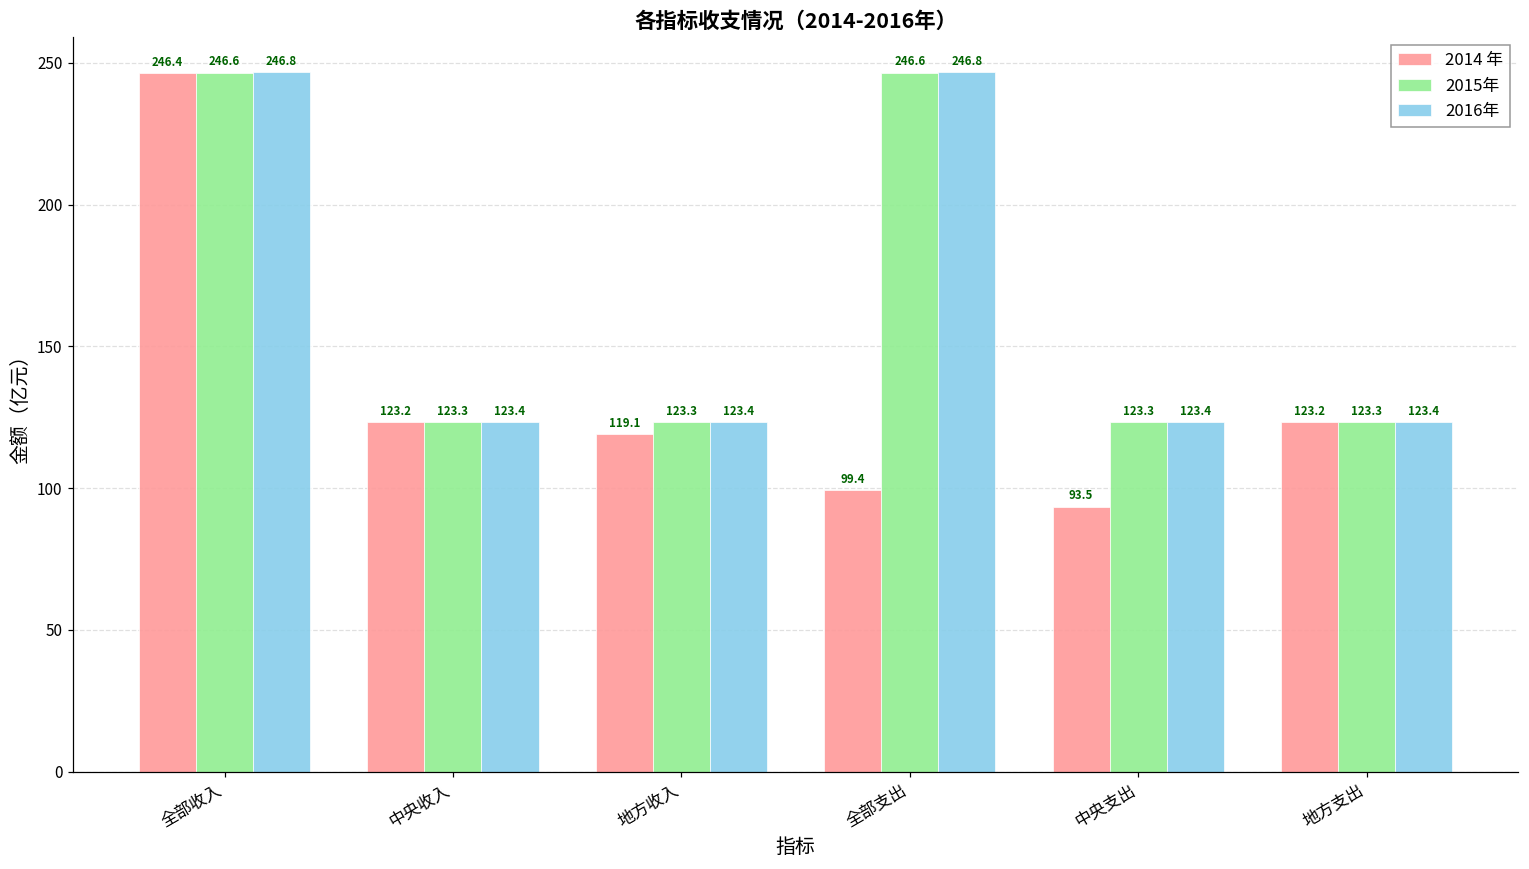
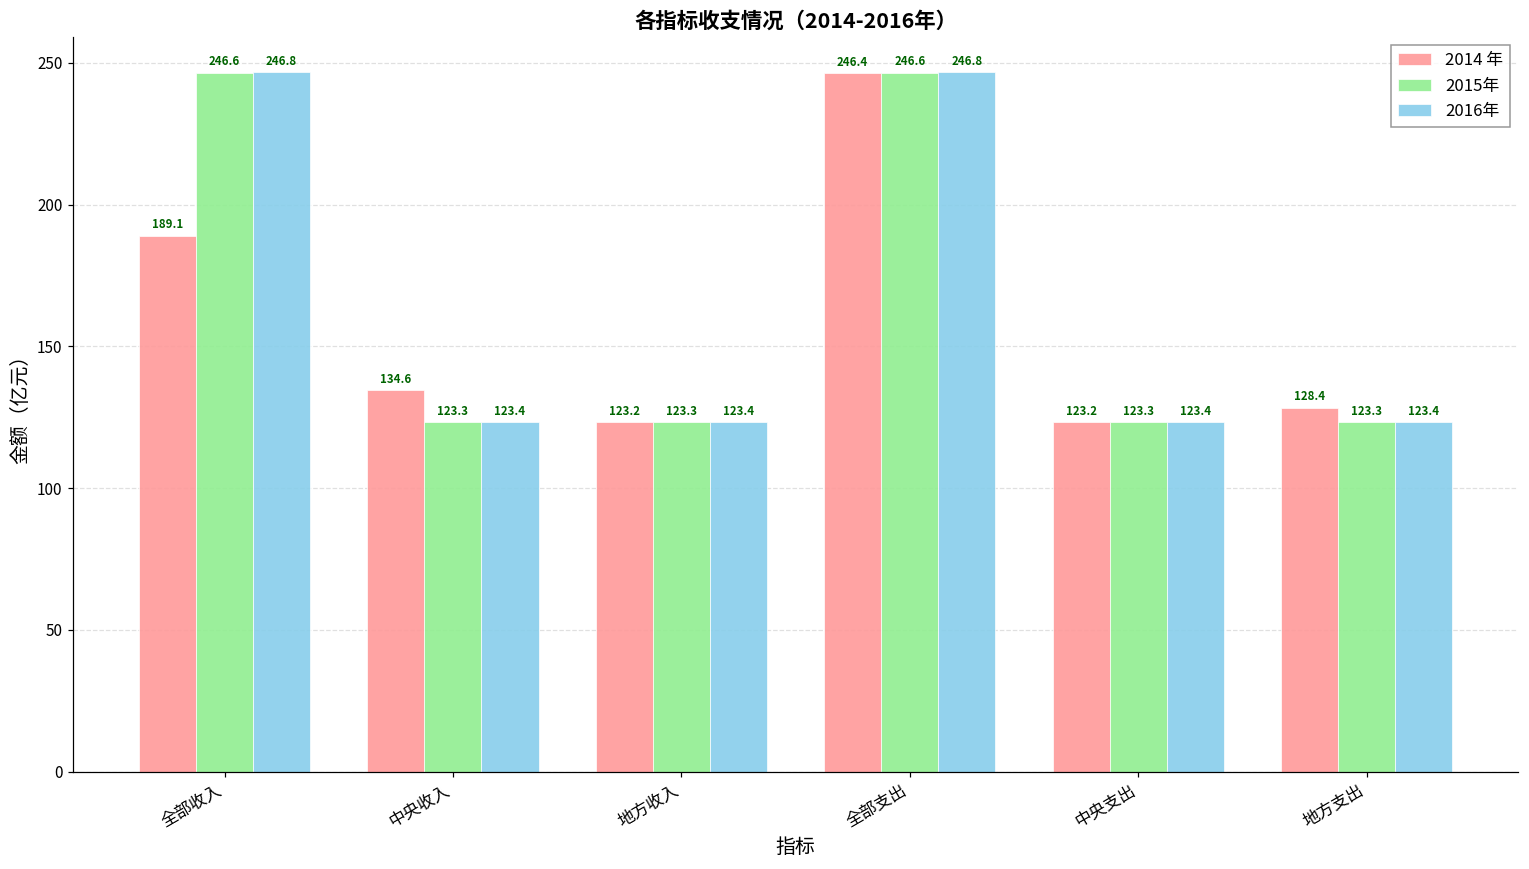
2014 年, 全部收入: 246.4 -> 189.1
2014 年, 中央收入: 123.2 -> 134.6
2014 年, 地方收入: 119.1 -> 123.2
2014 年, 全部支出: 99.4 -> 246.4
2014 年, 中央支出: 93.5 -> 123.2
2014 年, 地方支出: 123.2 -> 128.4
